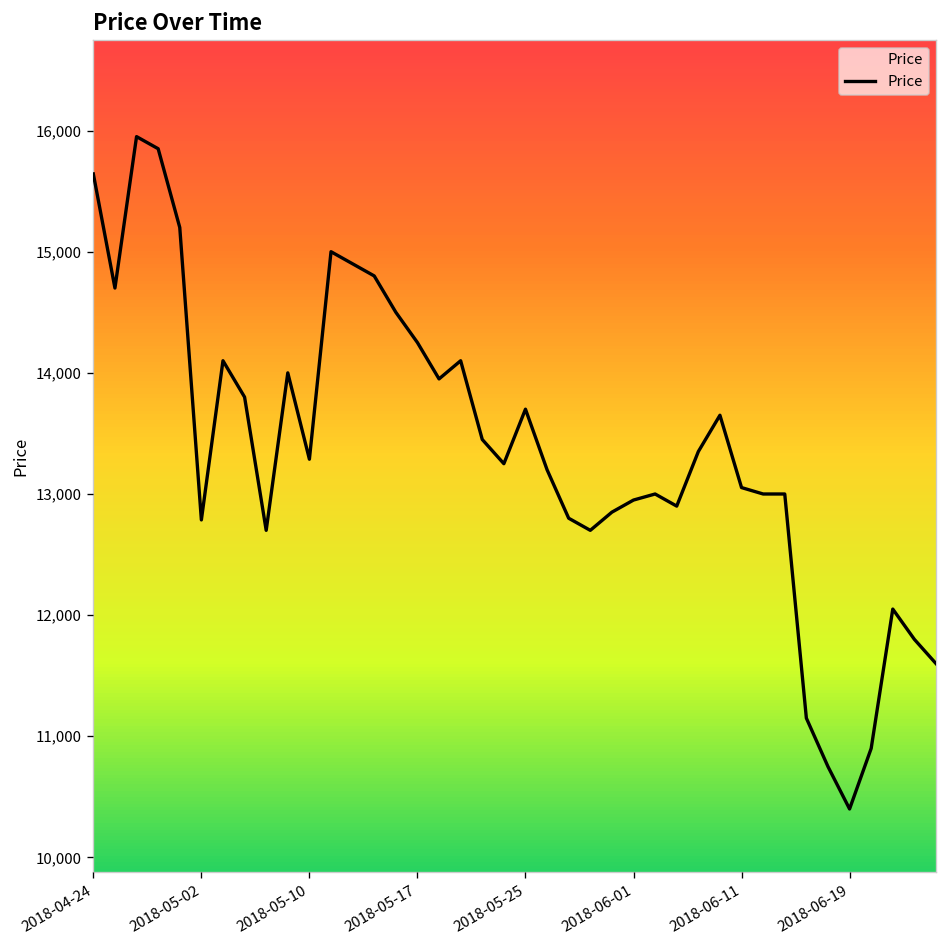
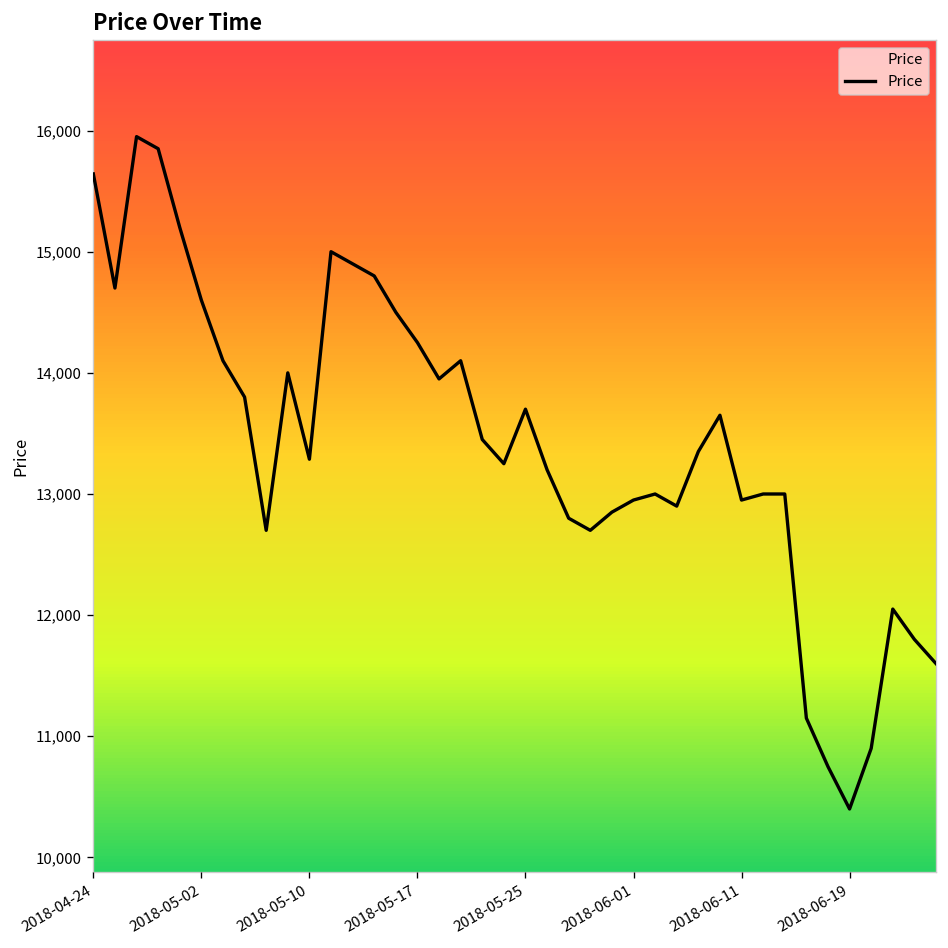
2018-05-02: 12,790 -> 14,600
2018-06-11: 13,050 -> 12,950
